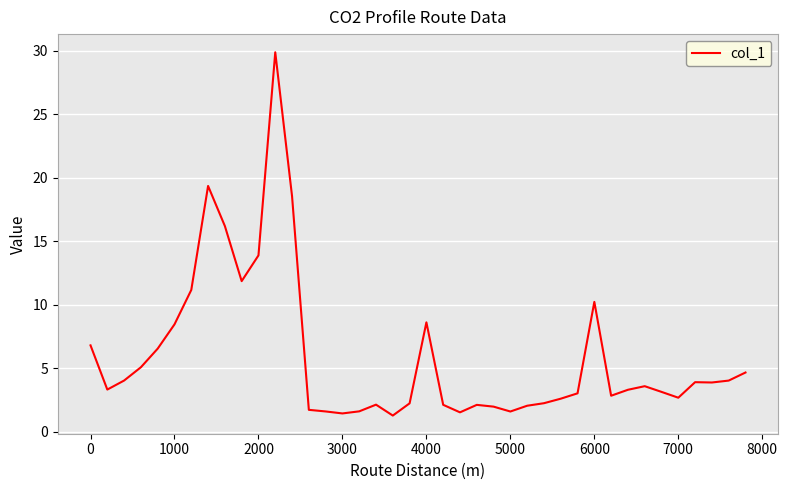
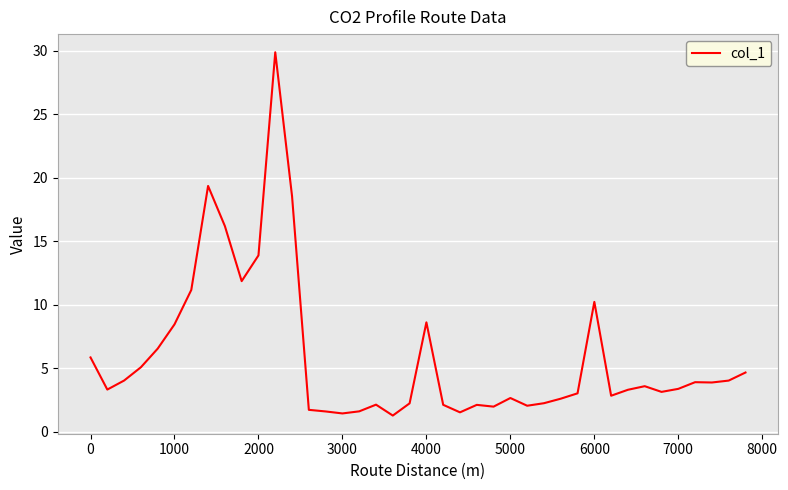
0: 6.8 -> 5.9
5000: 1.6 -> 2.7
7000: 2.7 -> 3.4
